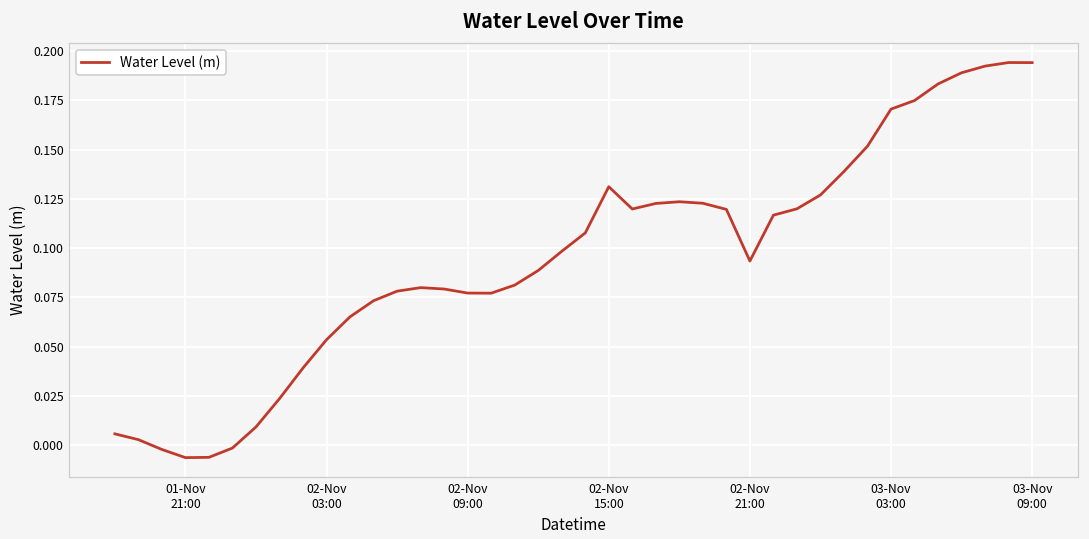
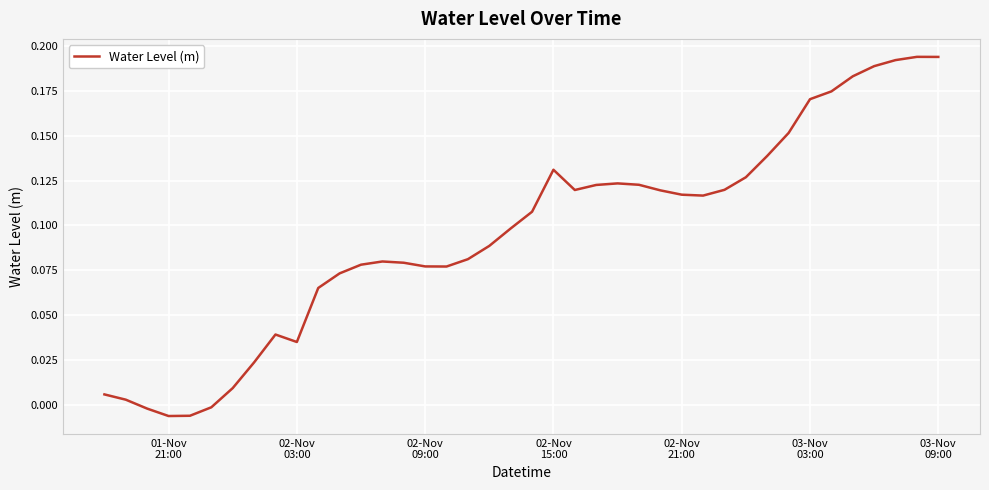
02-Nov 03:00: 0.053 -> 0.035
02-Nov 21:00: 0.093 -> 0.117
